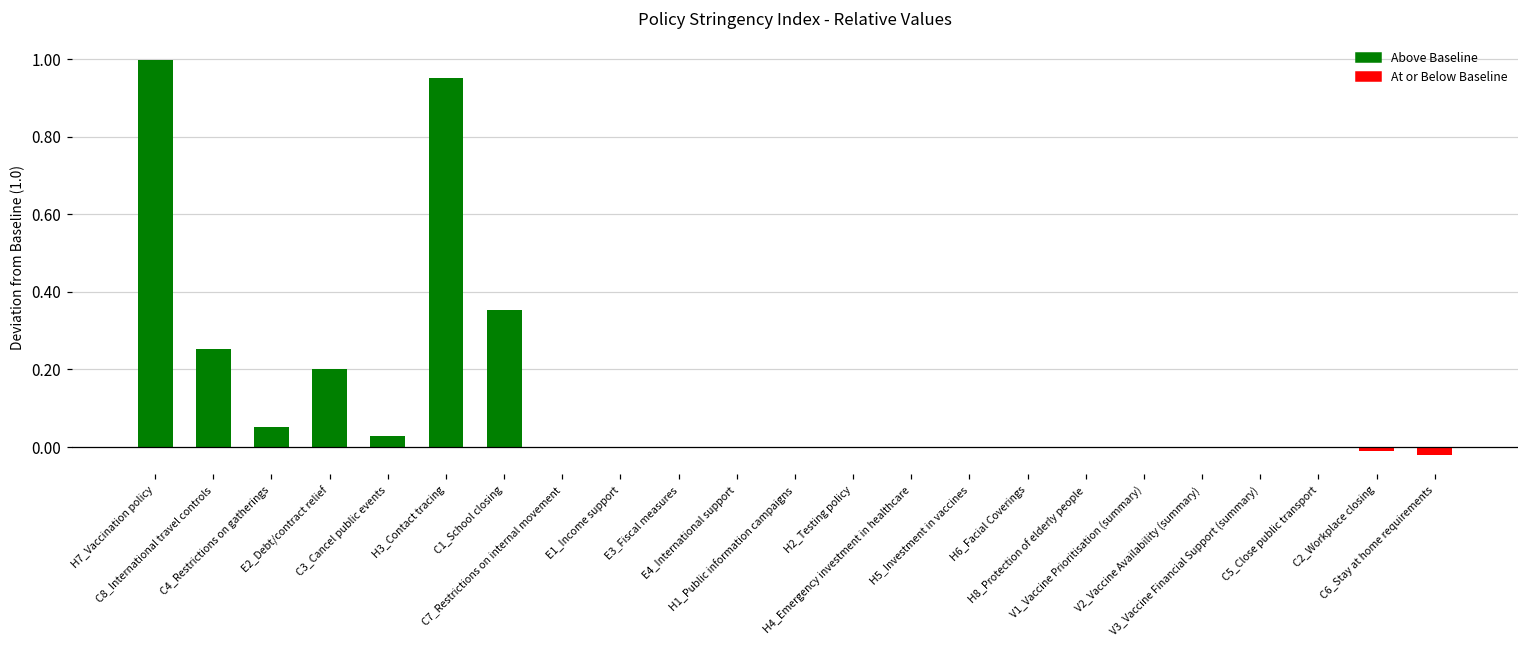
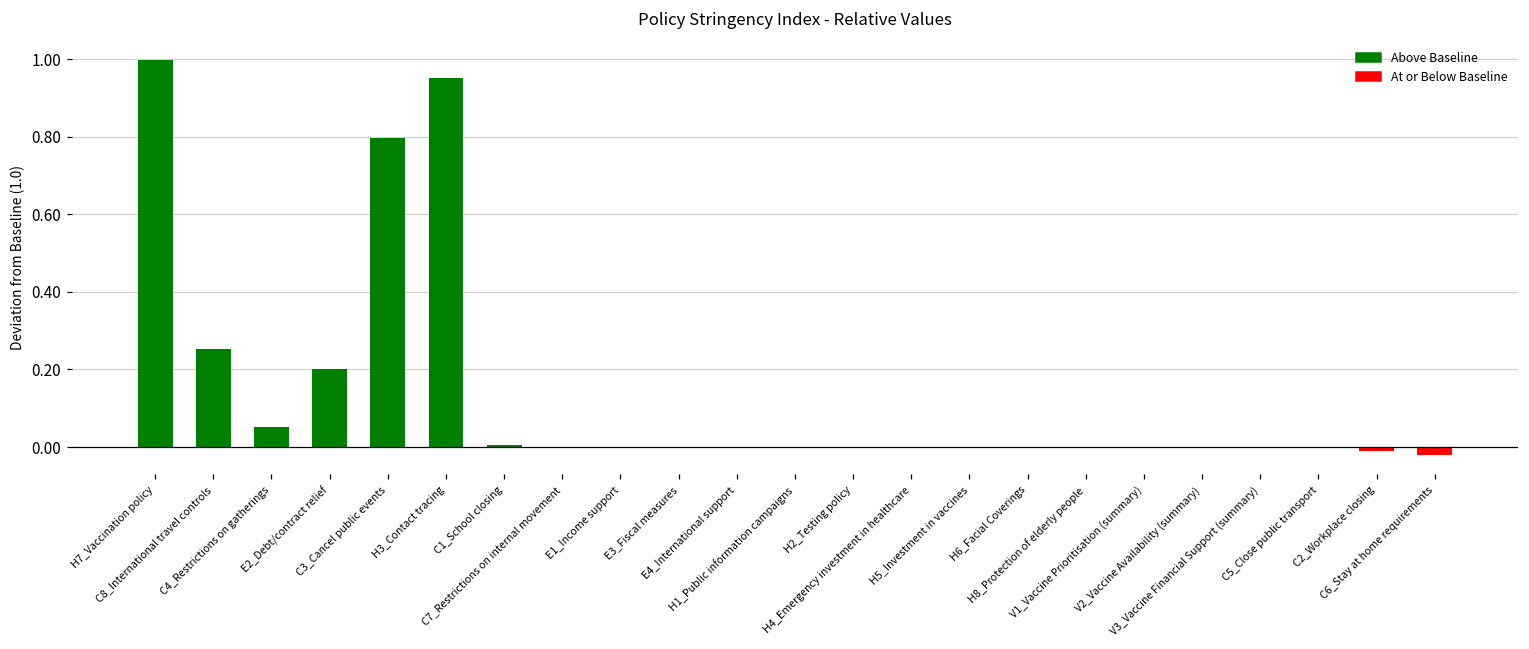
C3_Cancel public events: 0.03 -> 0.80
C1_School closing: 0.35 -> 0.01
